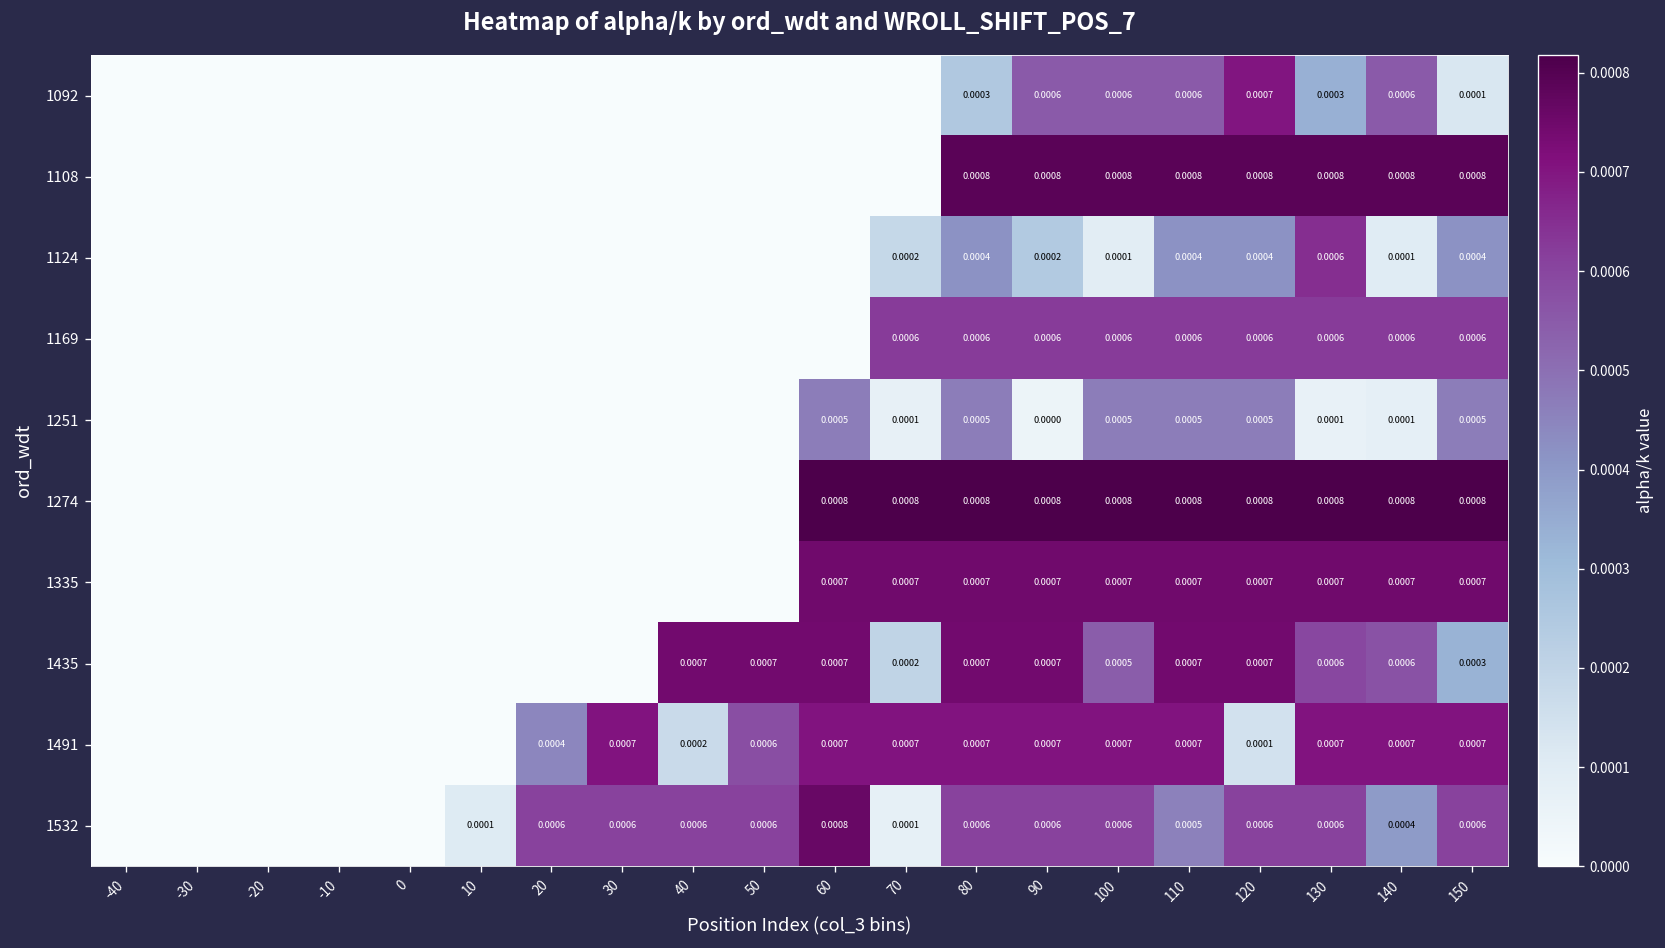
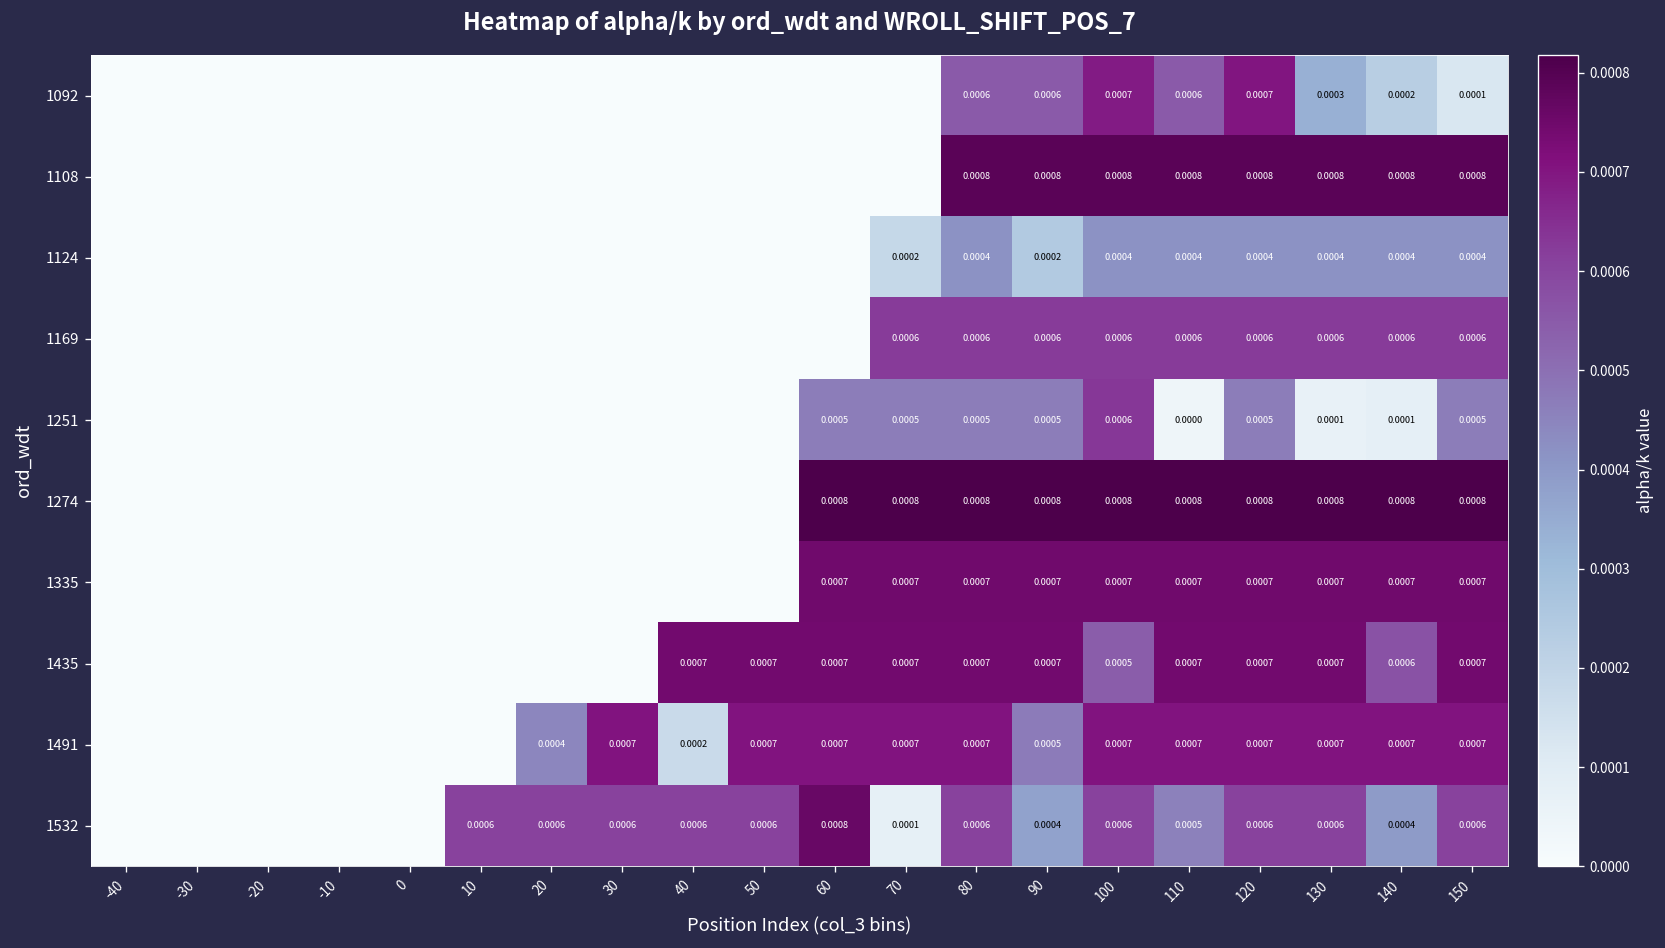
1092, 80: 0.0003 -> 0.0006
1092, 100: 0.0006 -> 0.0007
1092, 140: 0.0006 -> 0.0002
1124, 100: 0.0001 -> 0.0004
1124, 130: 0.0006 -> 0.0004
1124, 140: 0.0001 -> 0.0004
1251, 70: 0.0001 -> 0.0005
1251, 90: 0.0000 -> 0.0005
1251, 100: 0.0005 -> 0.0006
1251, 110: 0.0005 -> 0.0000
1435, 70: 0.0002 -> 0.0007
1435, 130: 0.0006 -> 0.0007
1435, 150: 0.0003 -> 0.0007
1491, 50: 0.0006 -> 0.0007
1491, 90: 0.0007 -> 0.0005
1491, 120: 0.0001 -> 0.0007
1532, 10: 0.0001 -> 0.0006
1532, 90: 0.0006 -> 0.0004
